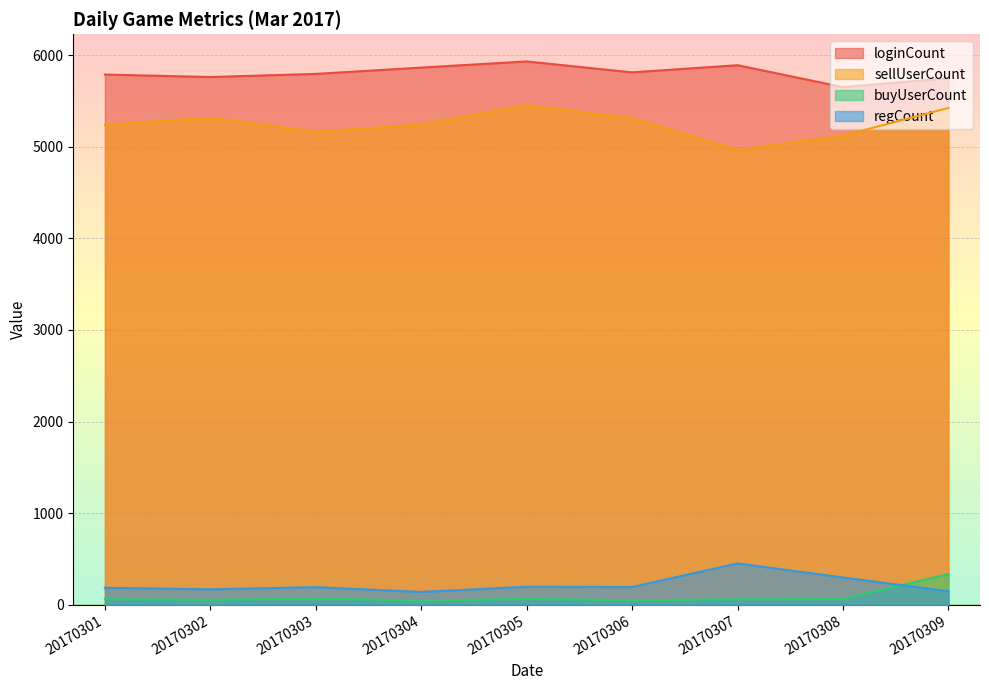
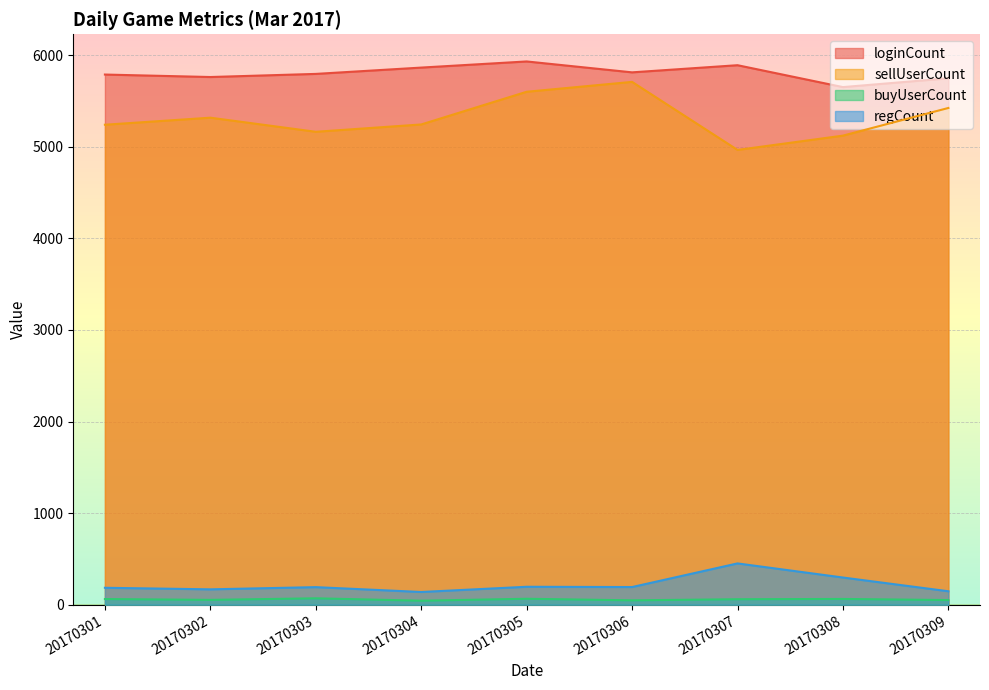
sellUserCount, 20170305: 5500 -> 5600
sellUserCount, 20170306: 5300 -> 5700
buyUserCount, 20170309: 300 -> 100
